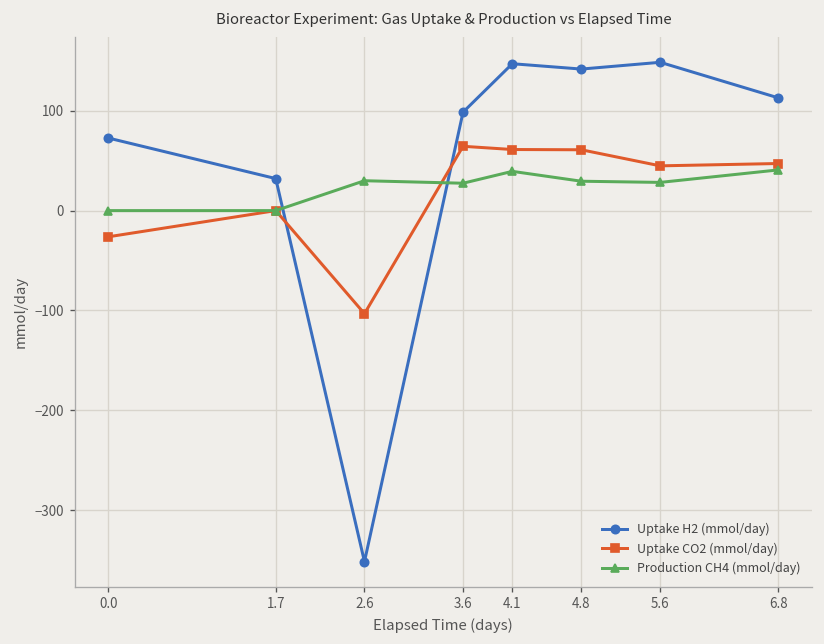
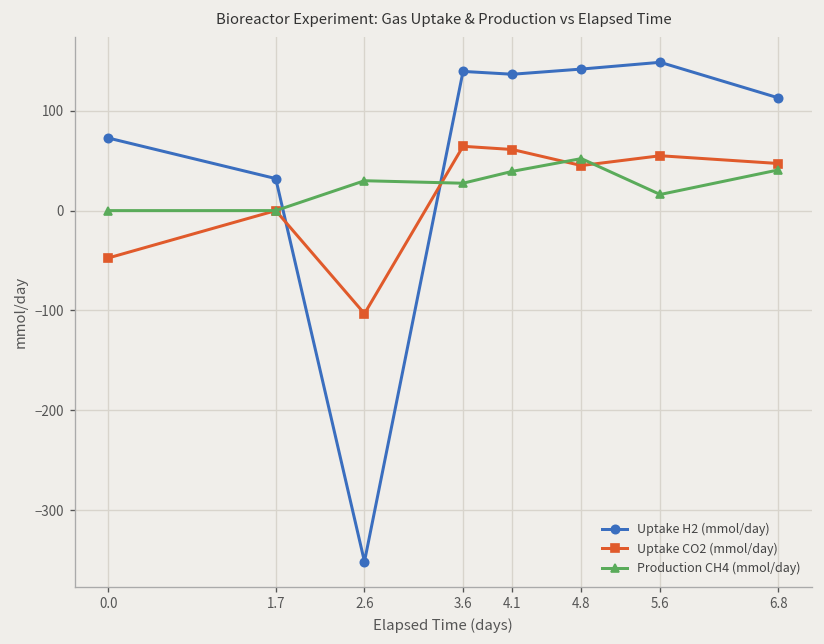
Uptake CO2 (mmol/day), 0.0: -30 -> -50
Uptake H2 (mmol/day), 3.6: 100 -> 140
Uptake H2 (mmol/day), 4.1: 150 -> 140
Uptake CO2 (mmol/day), 4.8: 60 -> 50
Production CH4 (mmol/day), 4.8: 30 -> 50
Uptake CO2 (mmol/day), 5.6: 40 -> 50
Production CH4 (mmol/day), 5.6: 30 -> 20
